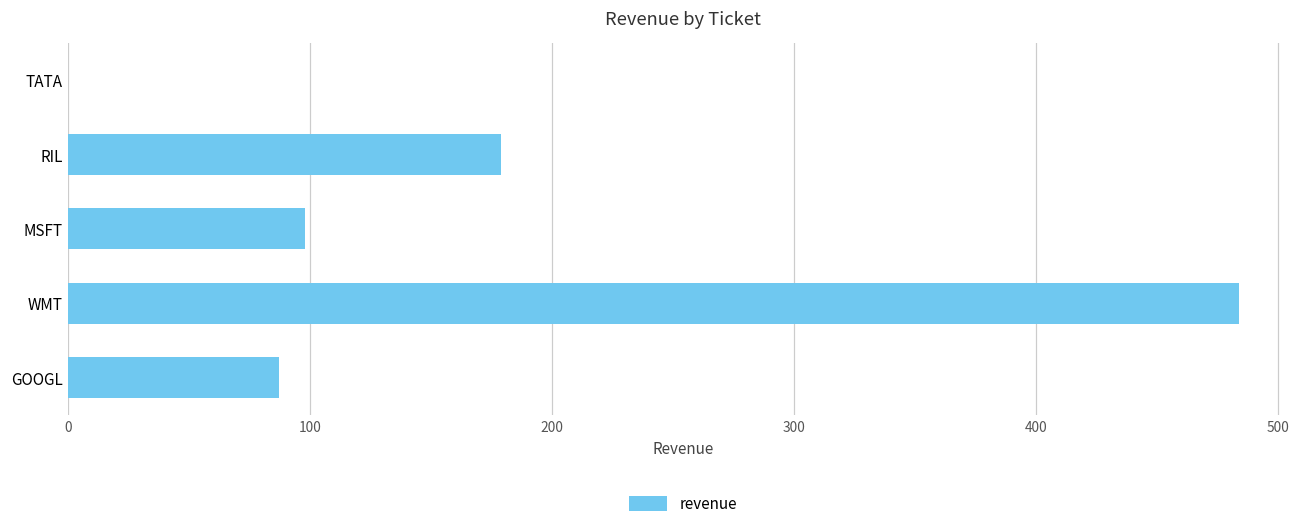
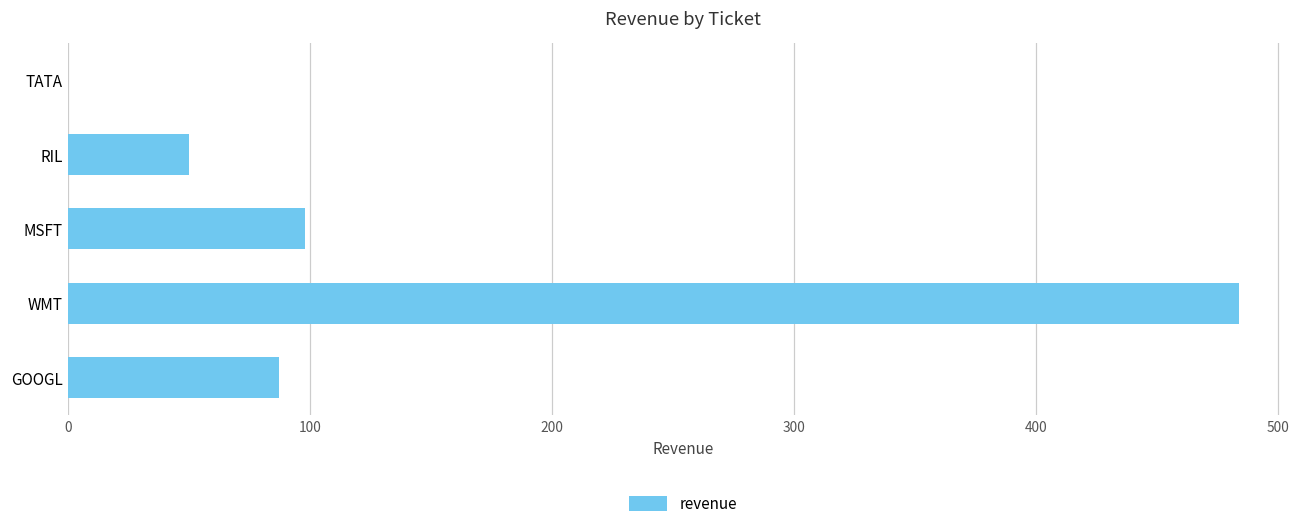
RIL: 179 -> 50
